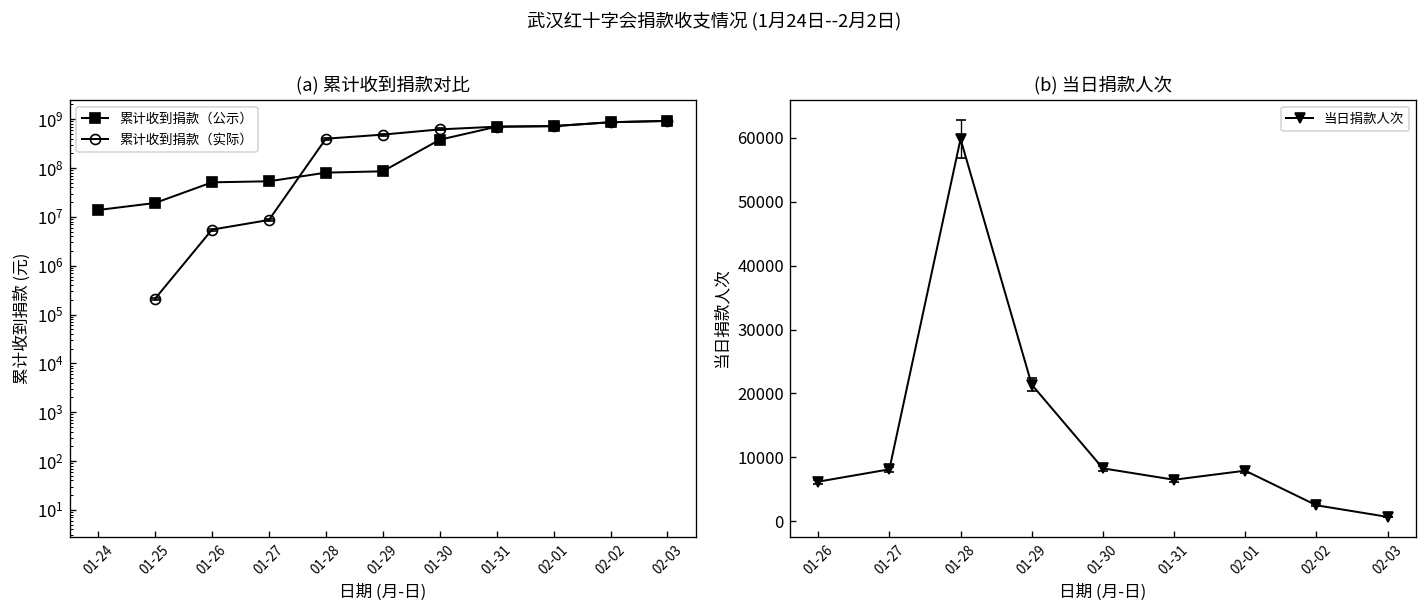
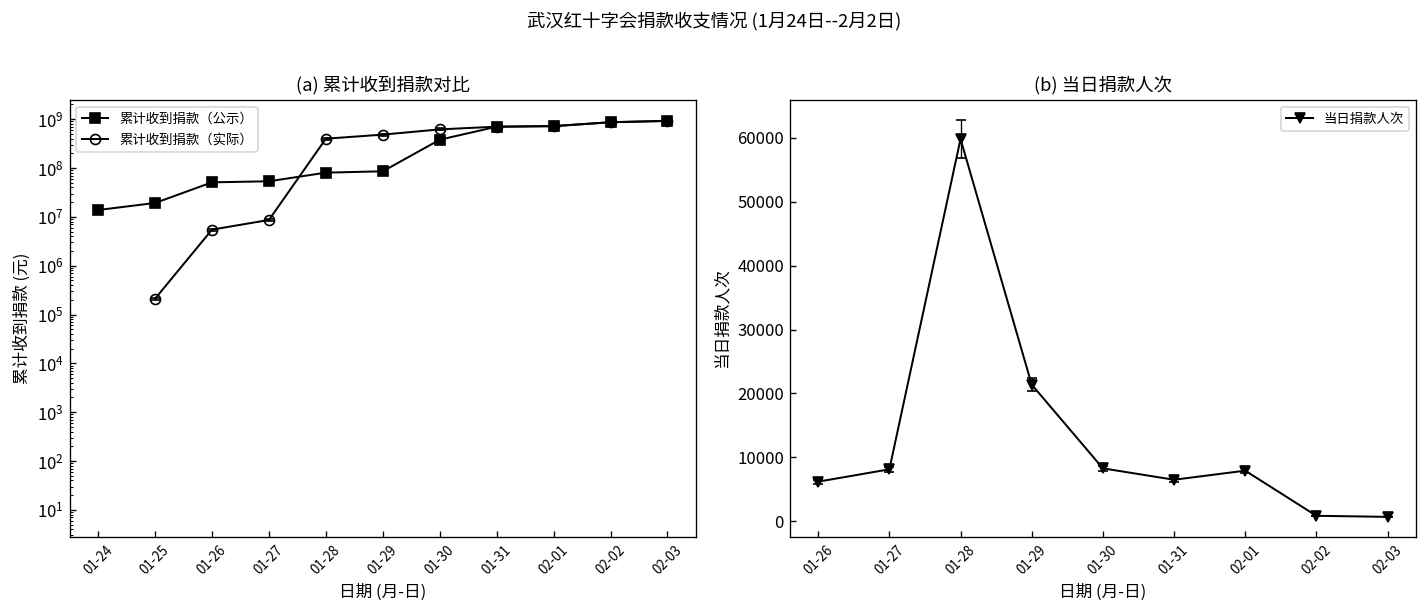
(b) 当日捐款人次, 当日捐款人次, 02-02: 3000 -> 1000
